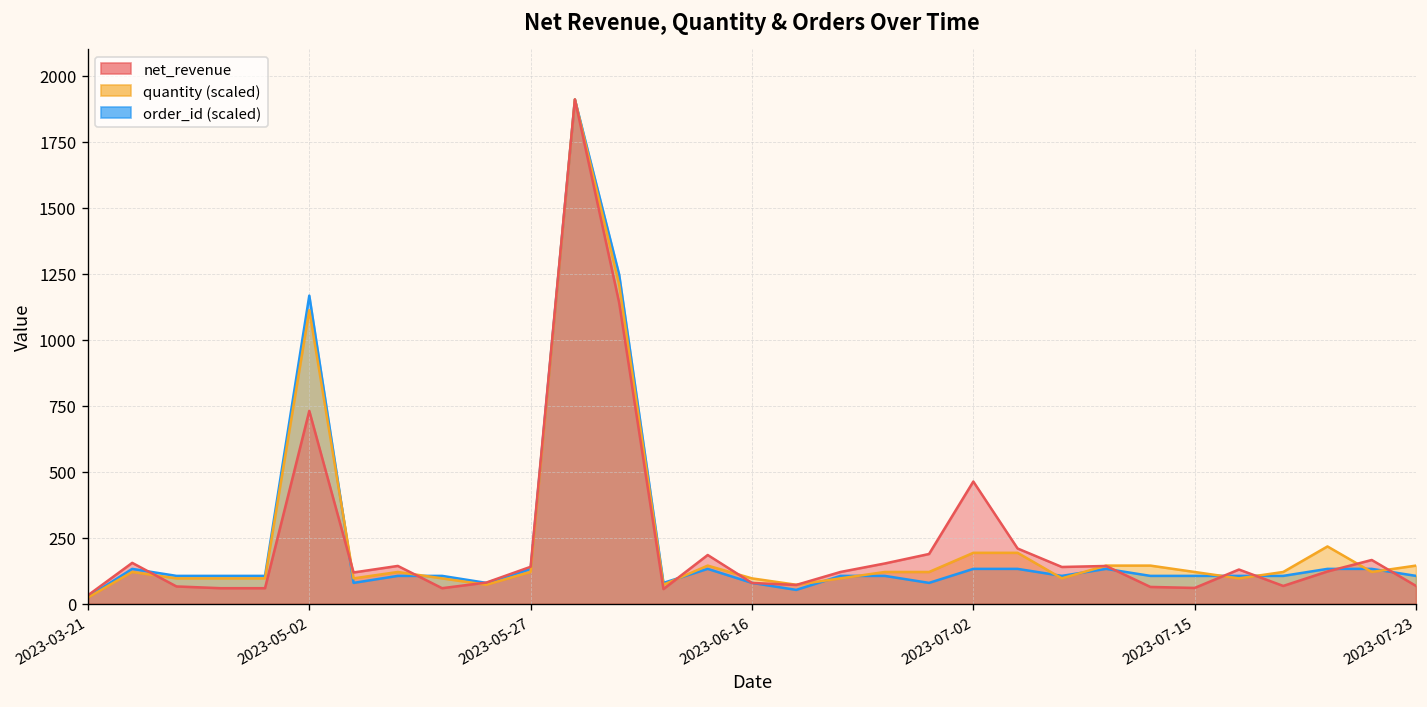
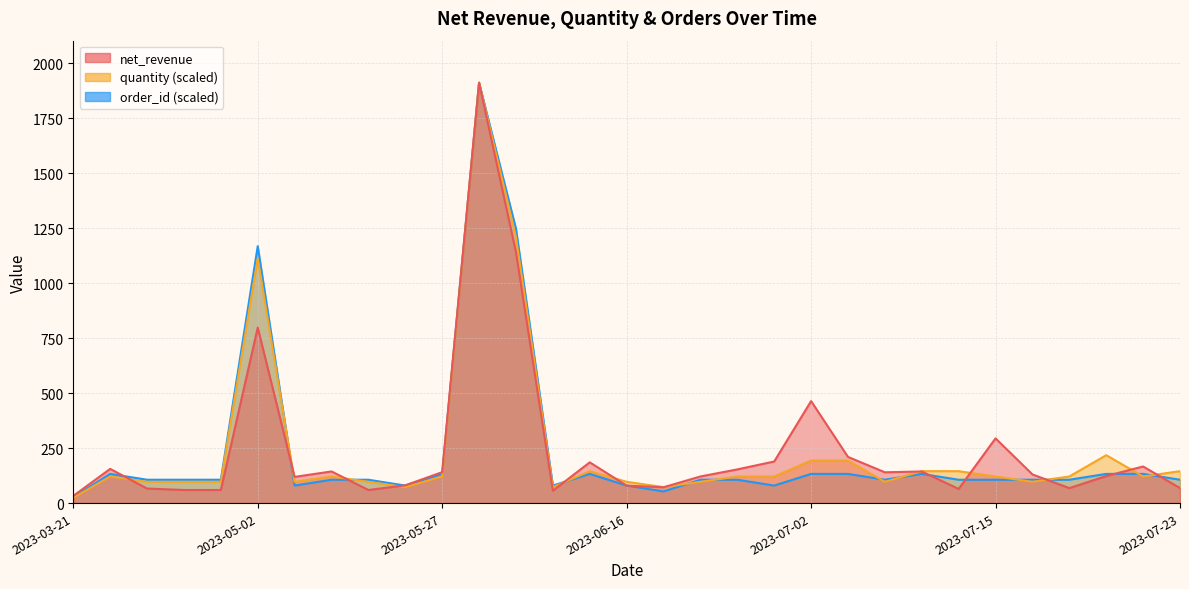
net_revenue, 2023-05-02: 730 -> 800
net_revenue, 2023-07-15: 60 -> 290
